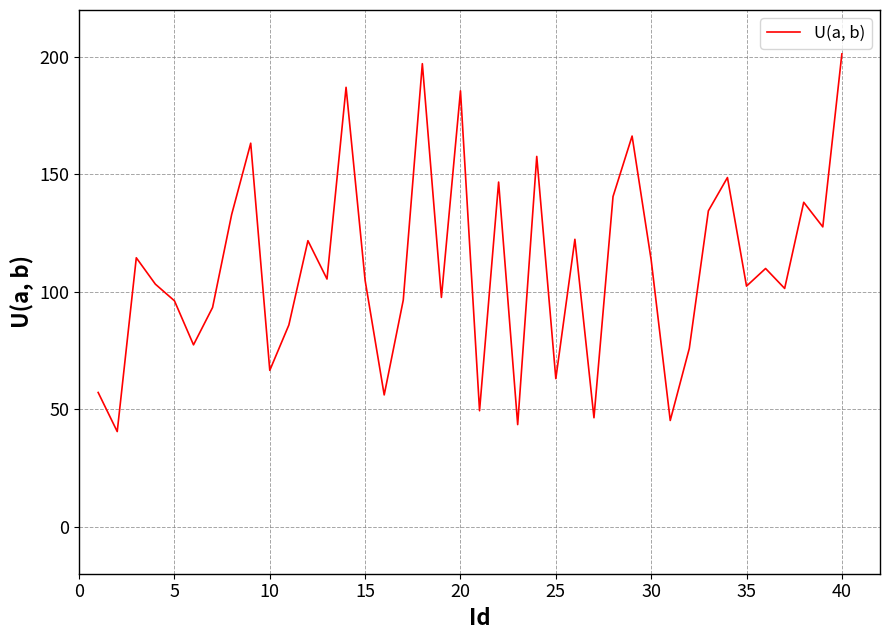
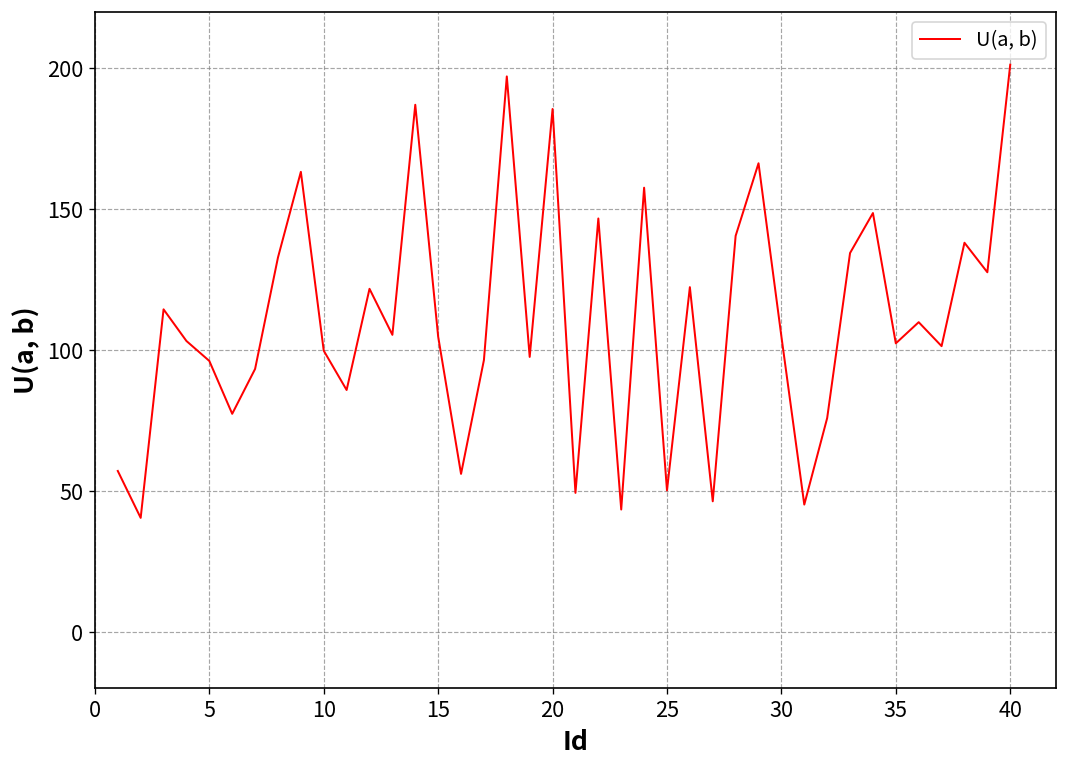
10: 67 -> 100
25: 63 -> 50
30: 114 -> 105
